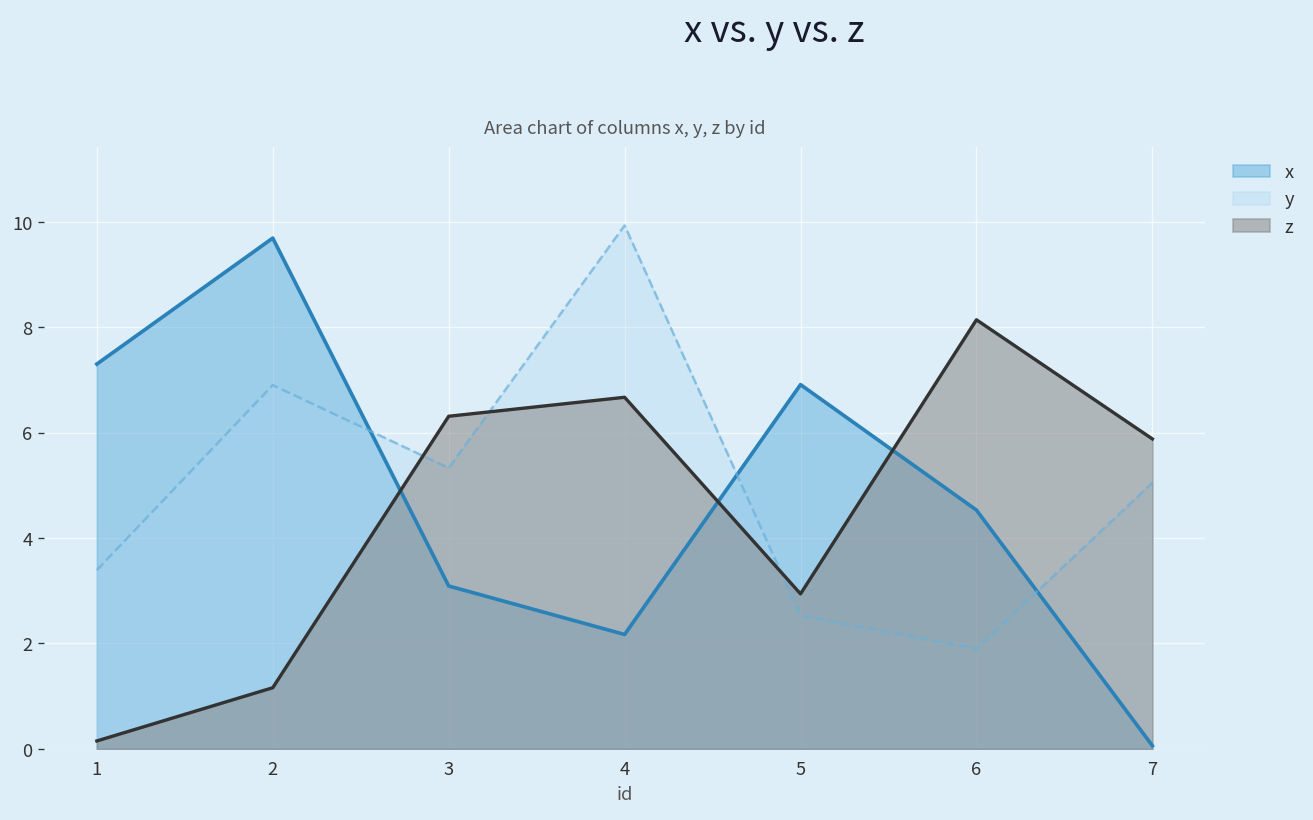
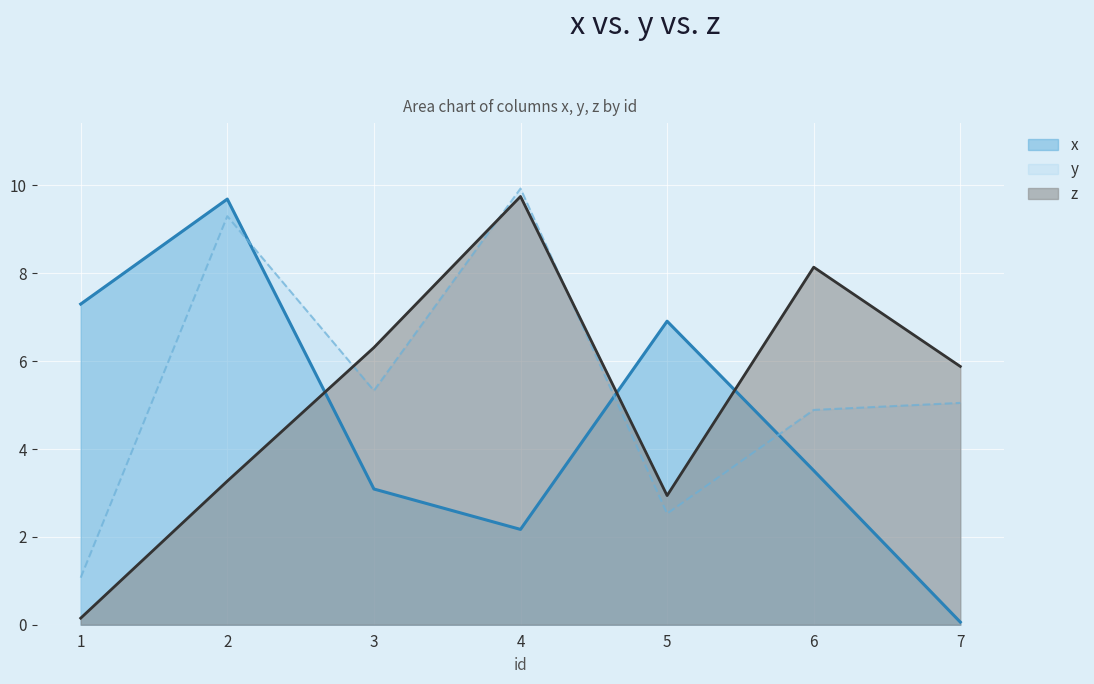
y, 1: 3.4 -> 1.1
y, 2: 6.9 -> 9.3
z, 2: 1.2 -> 3.3
z, 4: 6.7 -> 9.8
x, 6: 4.5 -> 3.5
y, 6: 1.9 -> 4.9
